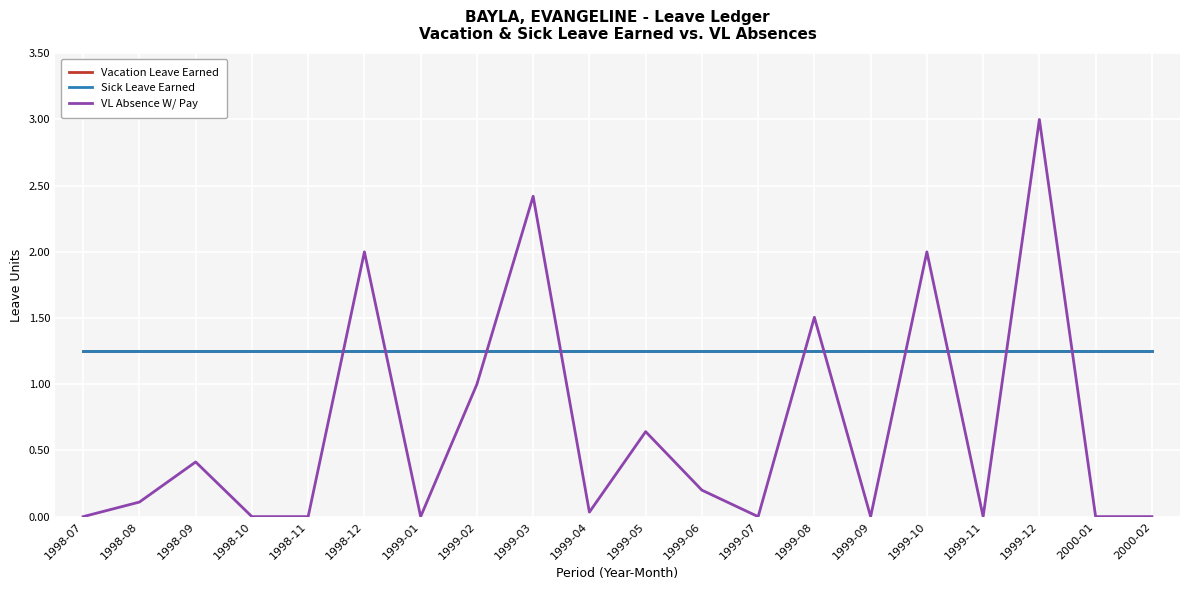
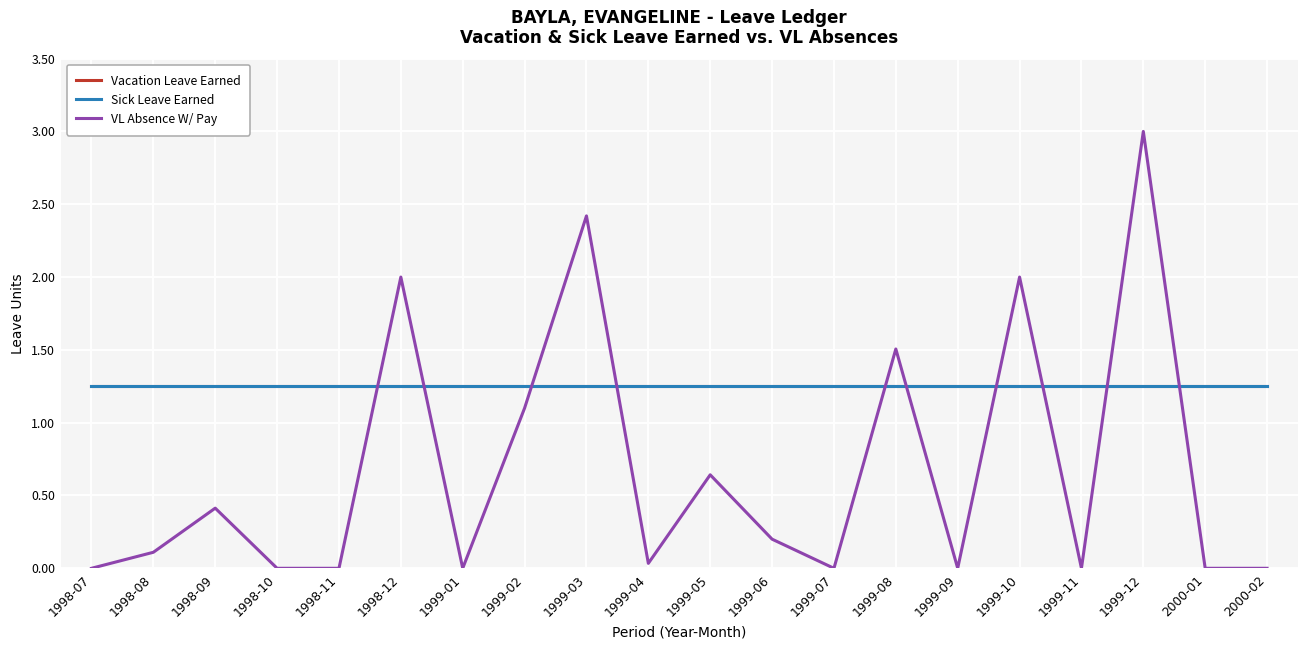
VL Absence W/ Pay, 1999-02: 1.0 -> 1.1
